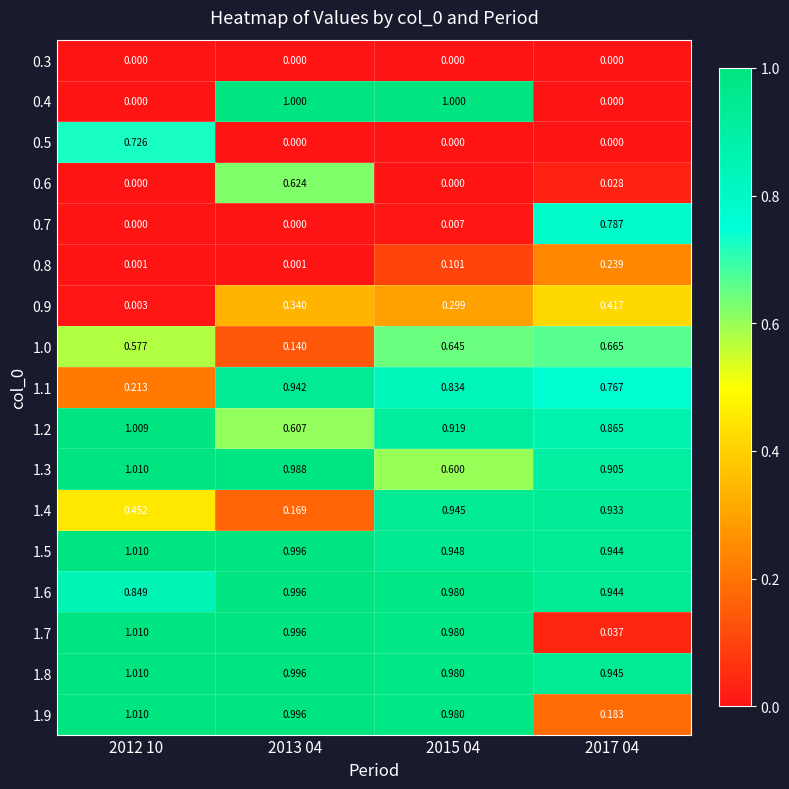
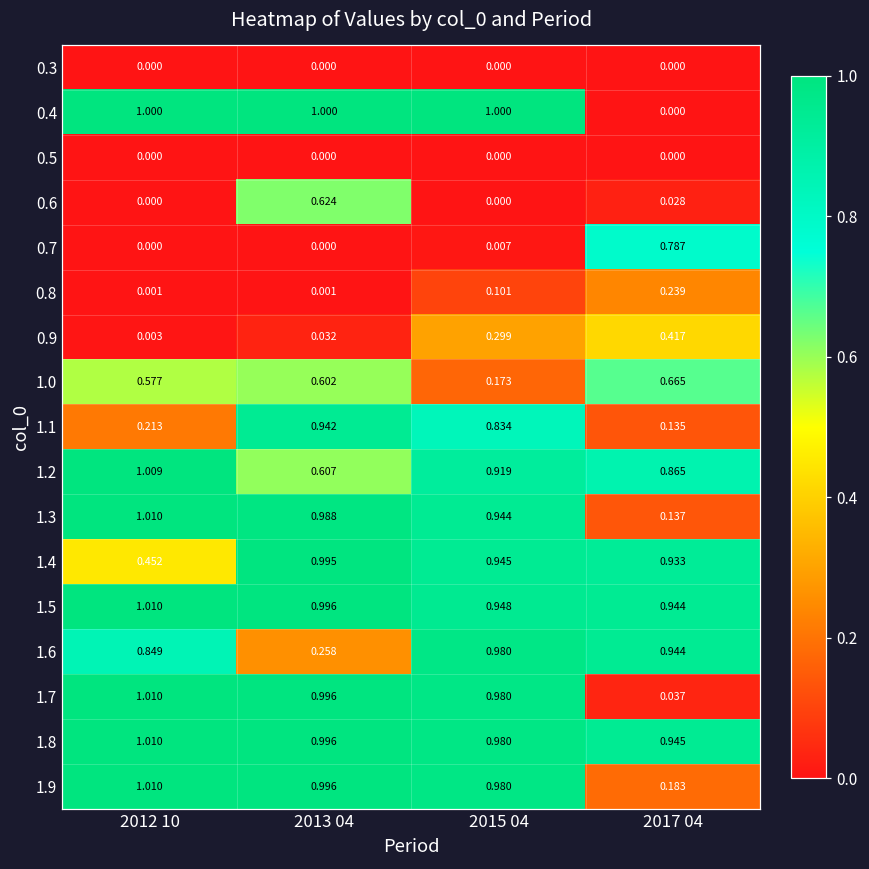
0.4, 2012 10: 0.000 -> 1.000
0.5, 2012 10: 0.726 -> 0.000
0.9, 2013 04: 0.340 -> 0.032
1.0, 2013 04: 0.140 -> 0.602
1.0, 2015 04: 0.645 -> 0.173
1.1, 2017 04: 0.767 -> 0.135
1.3, 2015 04: 0.600 -> 0.944
1.3, 2017 04: 0.905 -> 0.137
1.4, 2013 04: 0.169 -> 0.995
1.6, 2013 04: 0.996 -> 0.258
